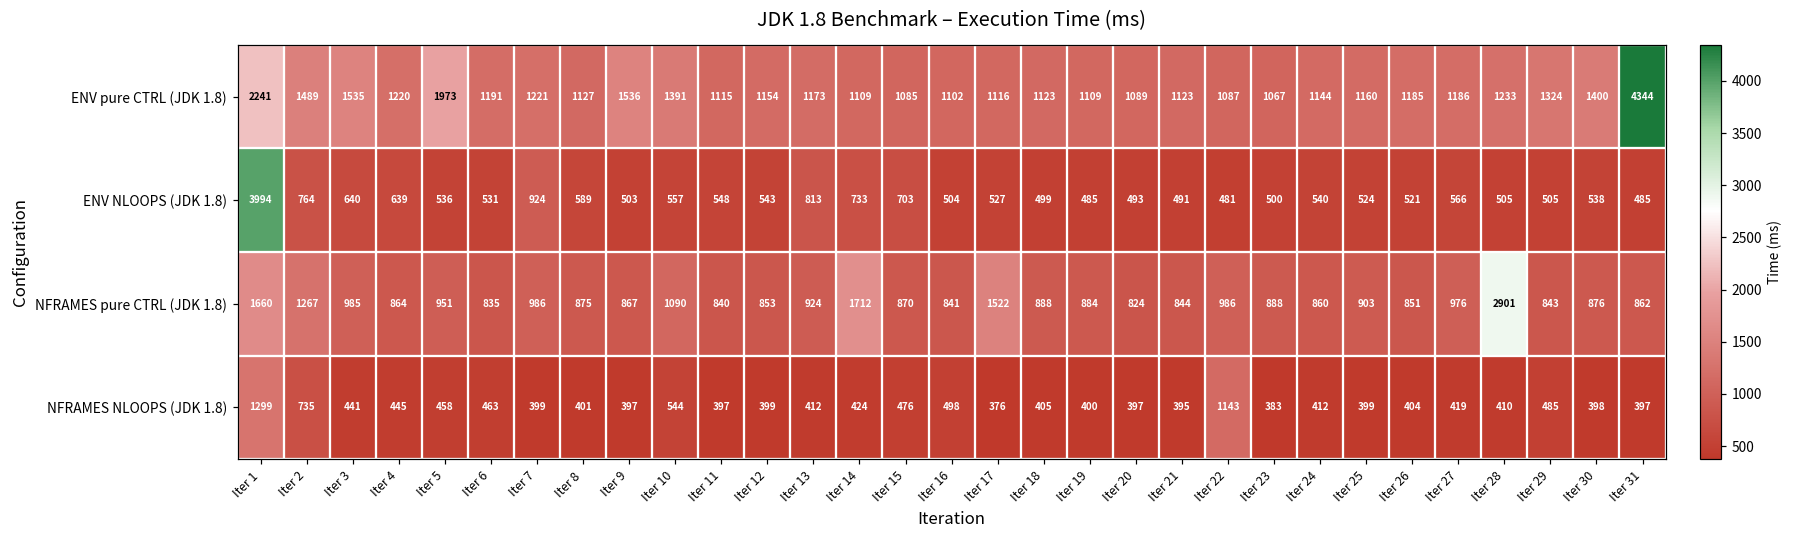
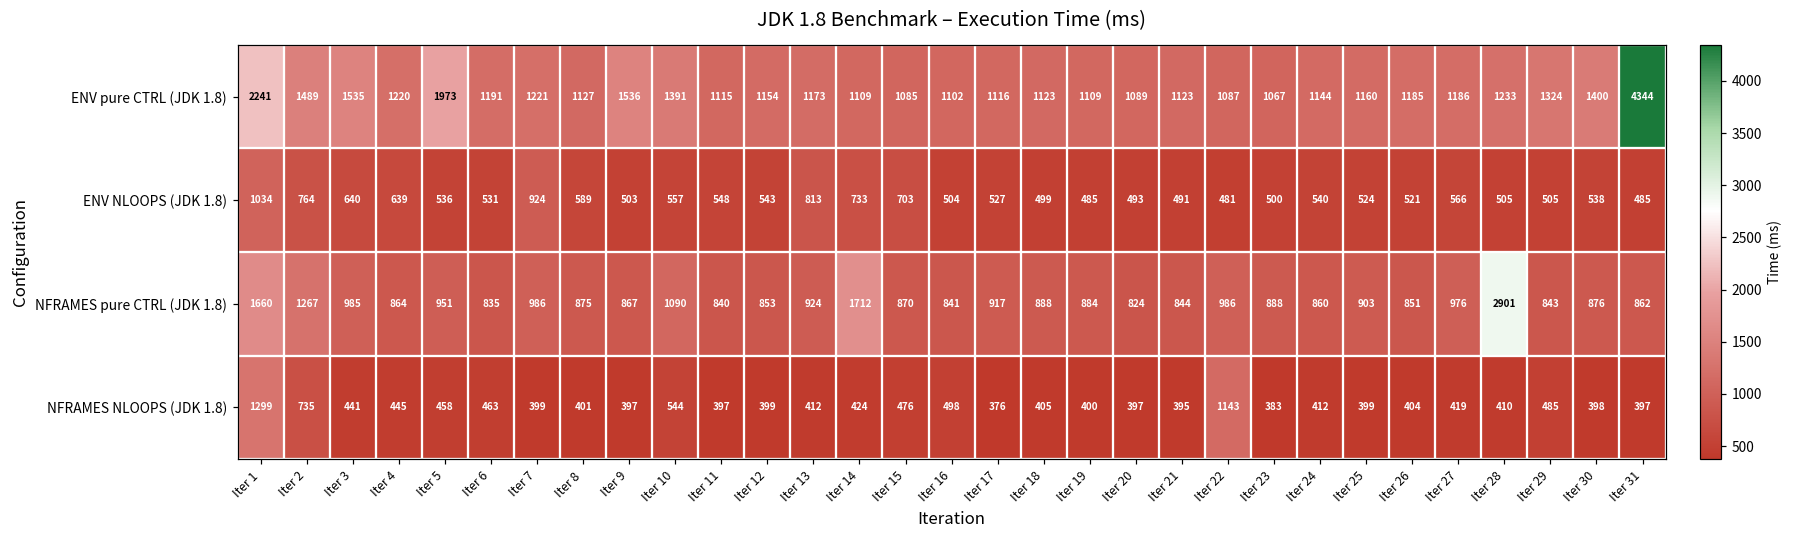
ENV NLOOPS (JDK 1.8), Iter 1: 3994 -> 1034
NFRAMES pure CTRL (JDK 1.8), Iter 17: 1522 -> 917
